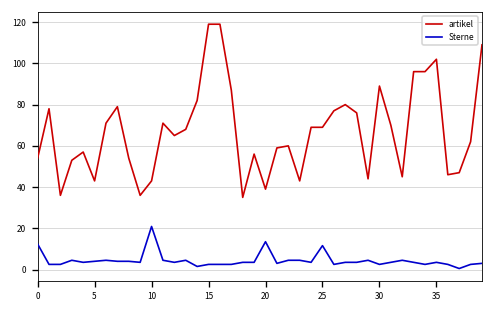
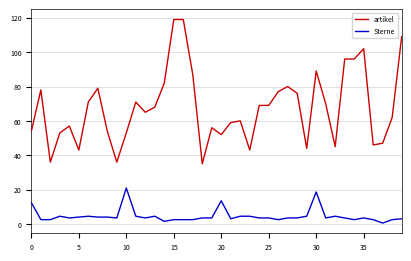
artikel, 10: 43 -> 53
artikel, 20: 39 -> 52
Sterne, 25: 12 -> 4
Sterne, 30: 3 -> 19
